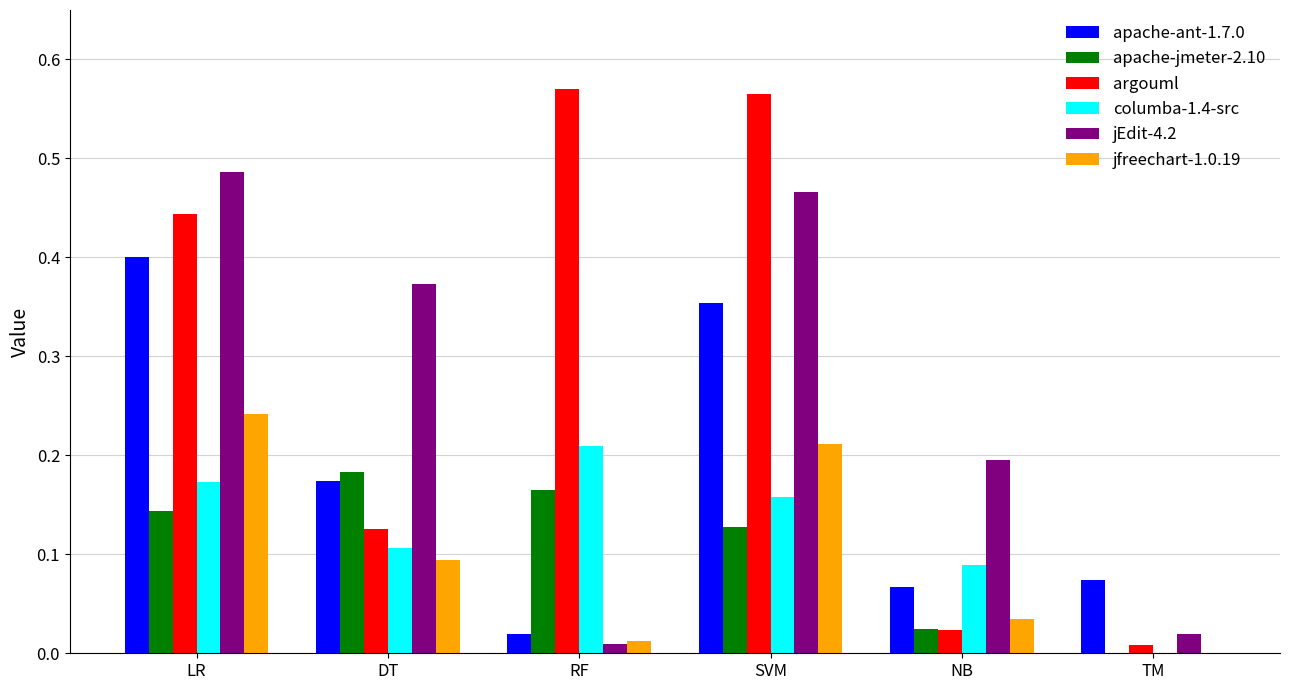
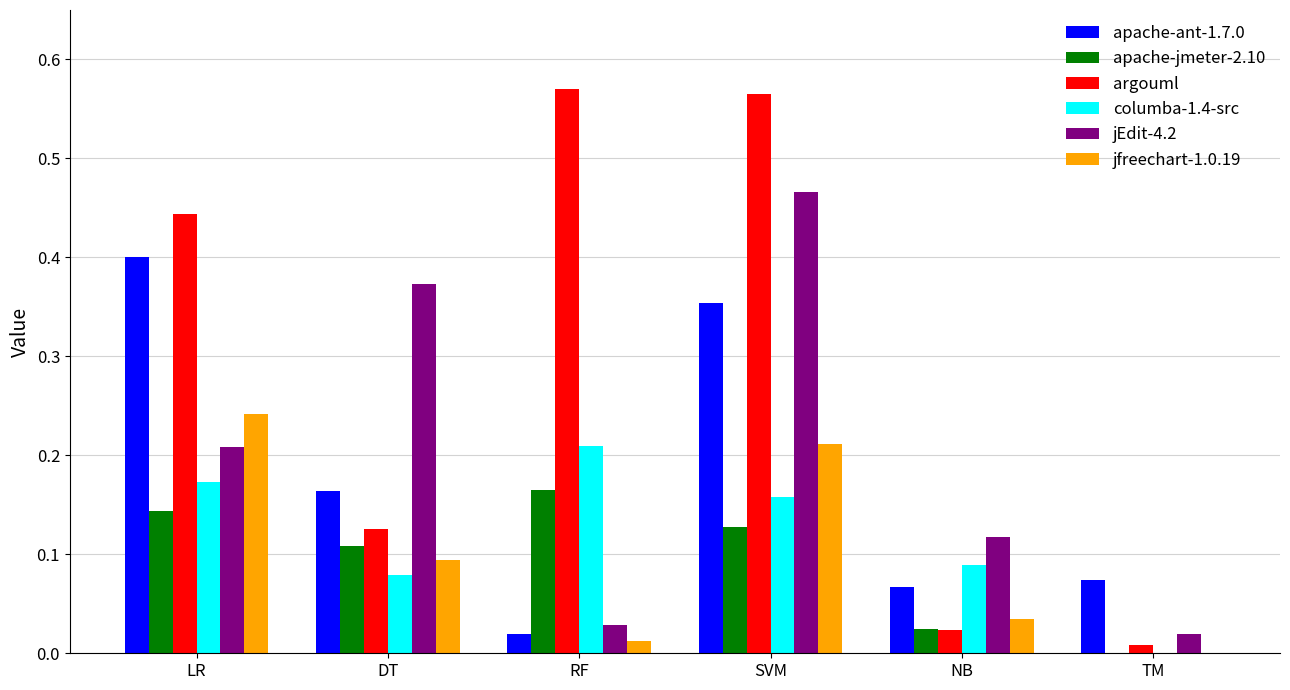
jEdit-4.2, LR: 0.49 -> 0.21
apache-ant-1.7.0, DT: 0.17 -> 0.16
apache-jmeter-2.10, DT: 0.18 -> 0.11
columba-1.4-src, DT: 0.11 -> 0.08
jEdit-4.2, RF: 0.01 -> 0.03
jEdit-4.2, NB: 0.20 -> 0.12
